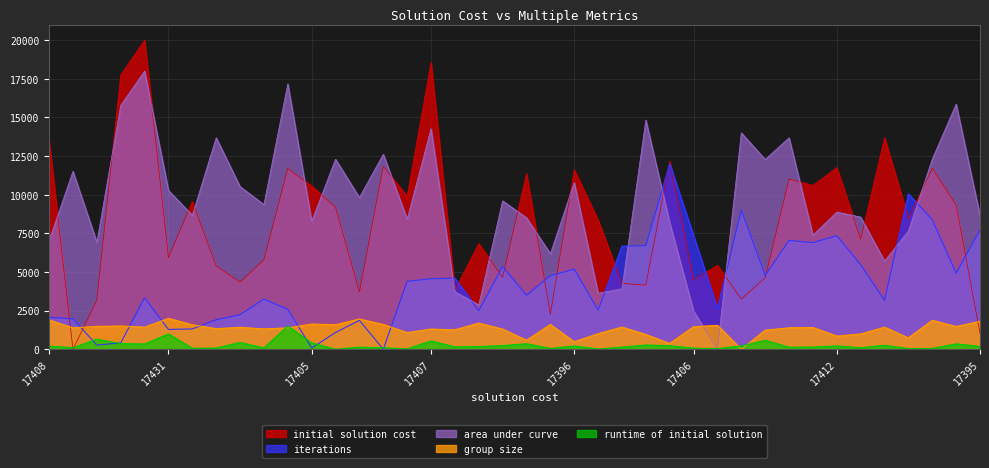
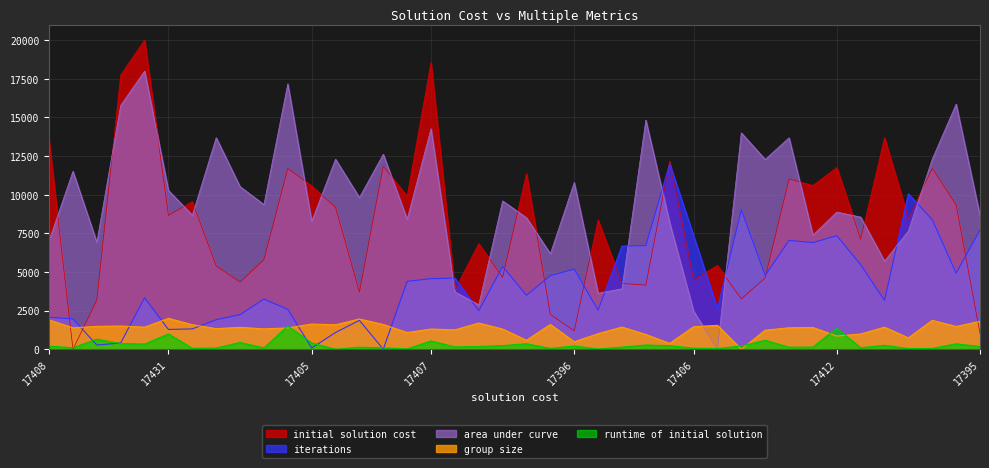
initial solution cost, 17431: 5900 -> 8700
initial solution cost, 17396: 11600 -> 1200
runtime of initial solution, 17412: 200 -> 1400
